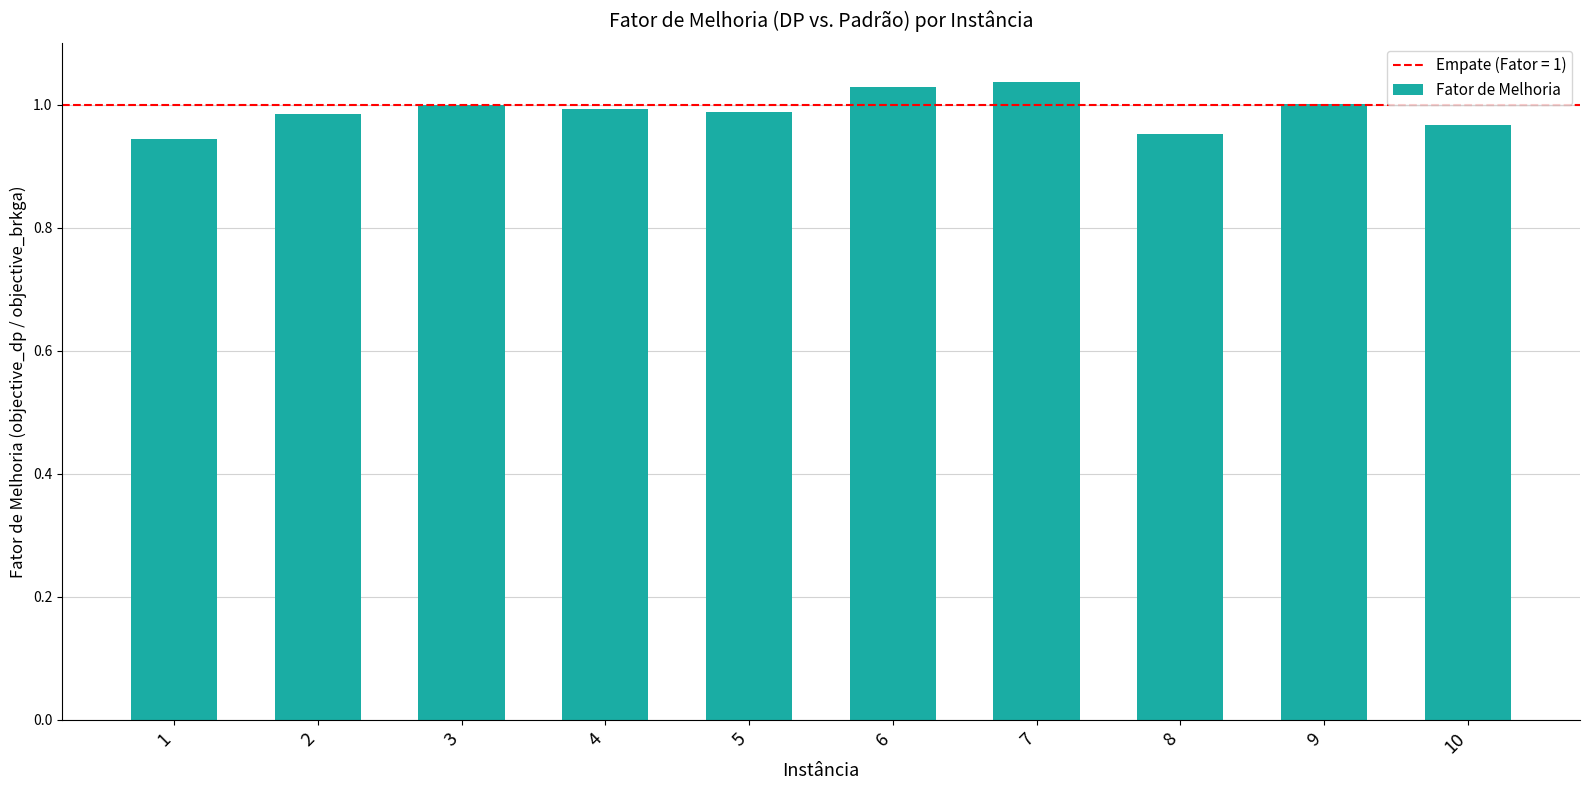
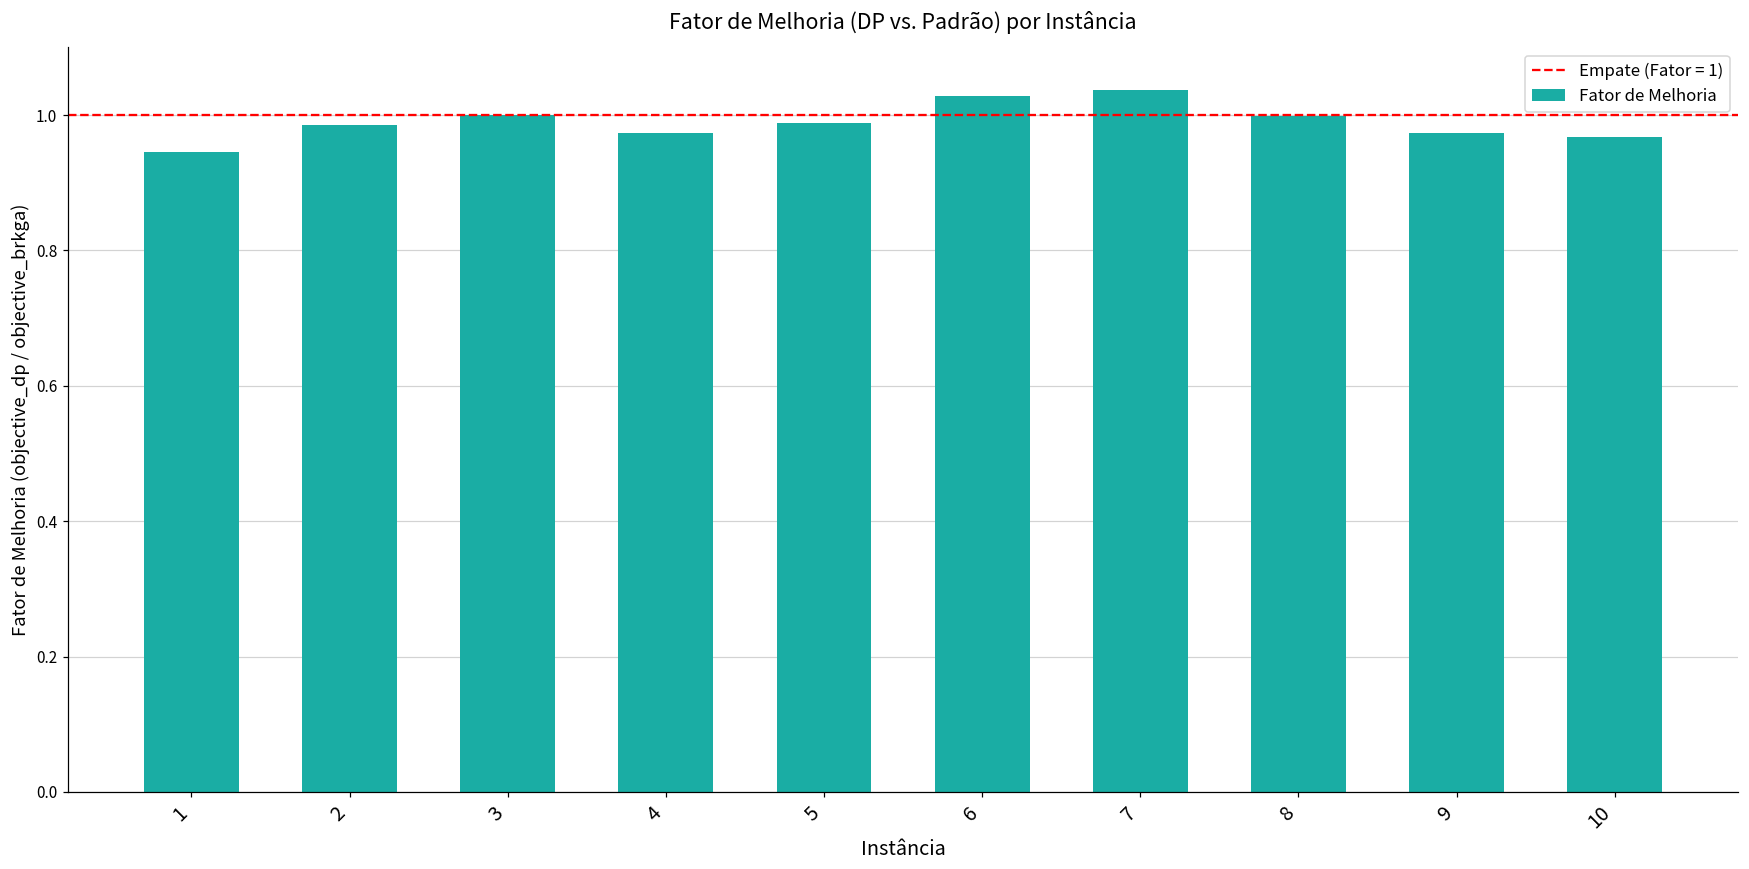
4: 0.99 -> 0.97
8: 0.95 -> 1.00
9: 1.00 -> 0.97
